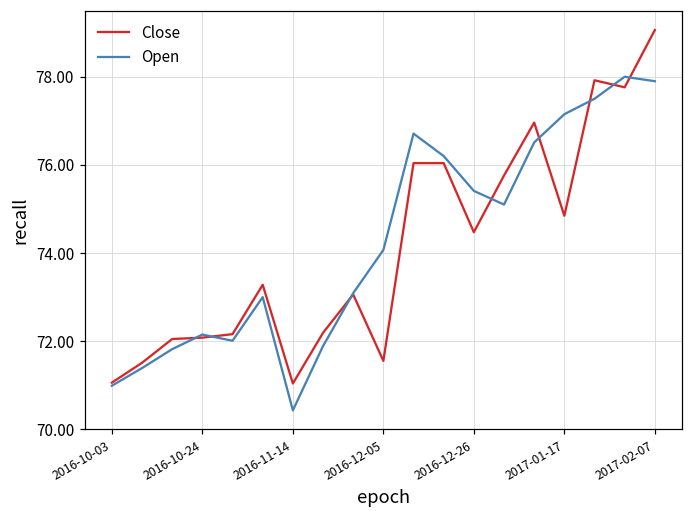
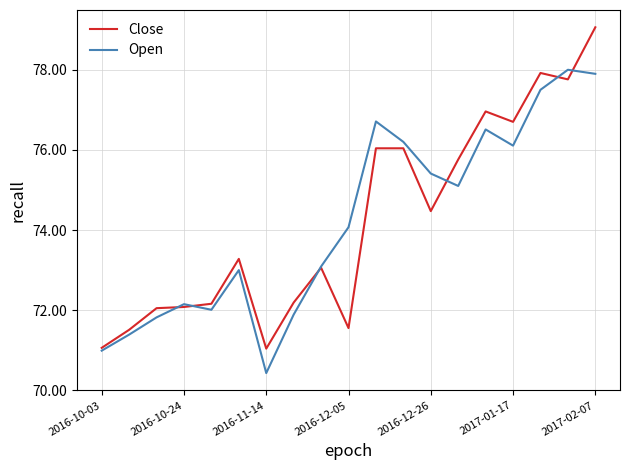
Close, 2017-01-17: 74.8 -> 76.7
Open, 2017-01-17: 77.2 -> 76.1
